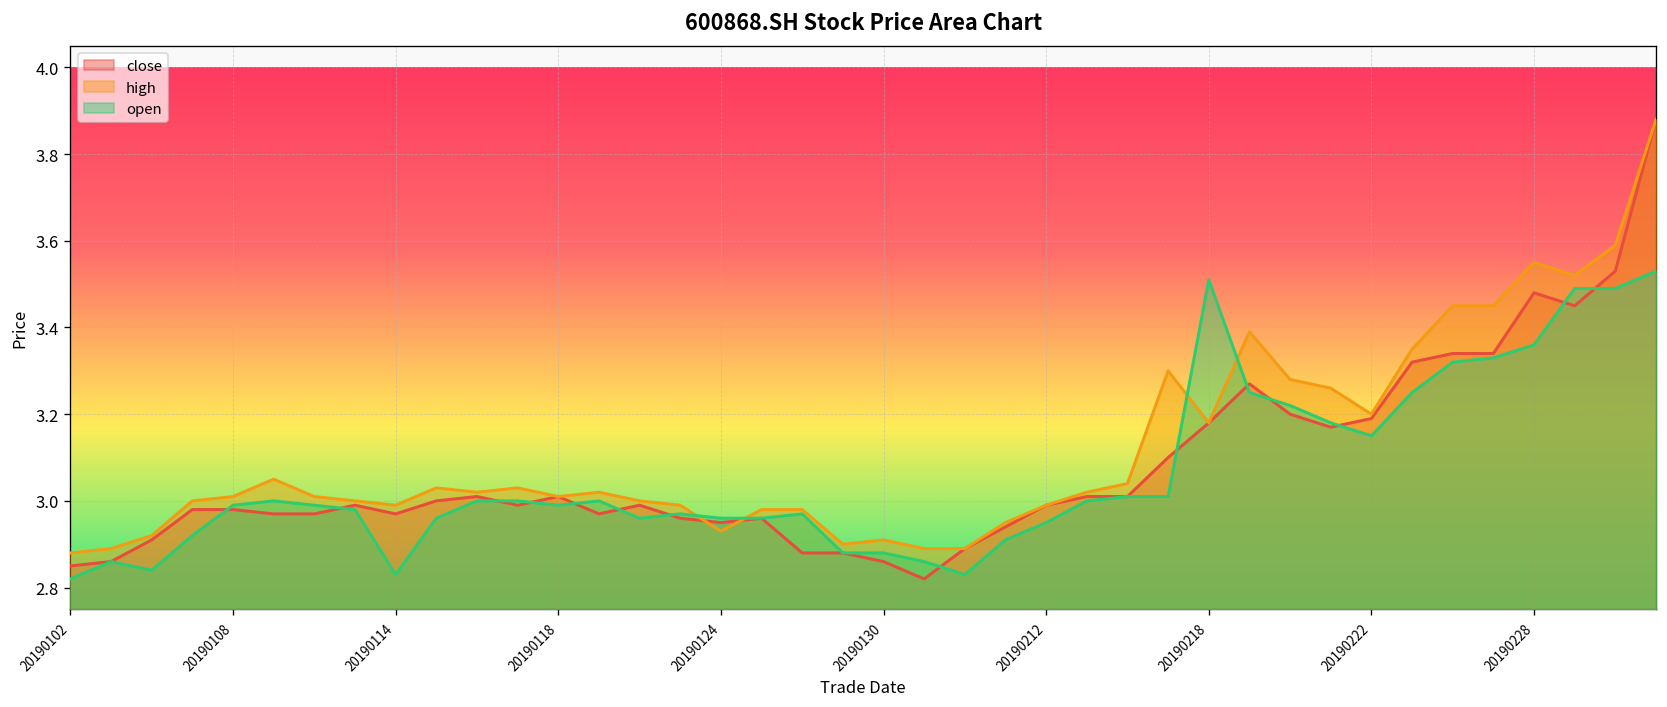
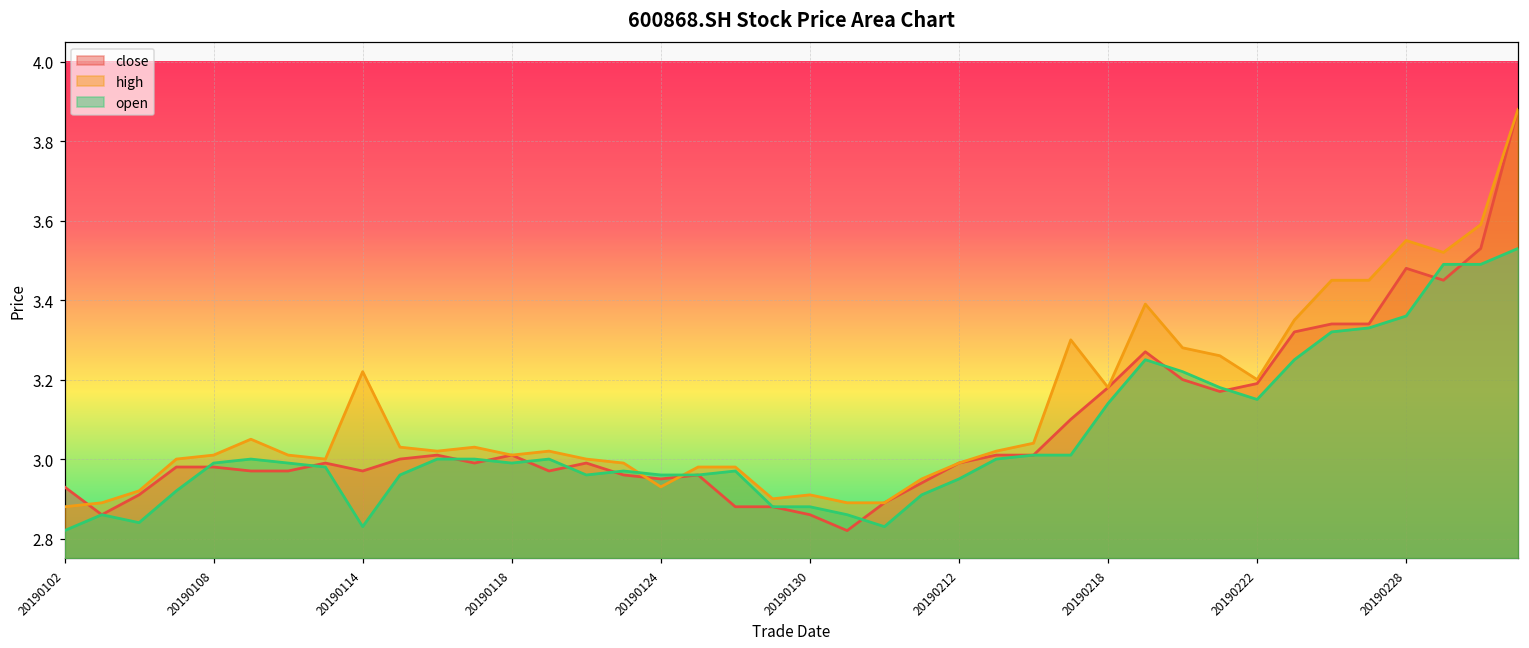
close, 20190102: 2.85 -> 2.93
high, 20190114: 2.99 -> 3.22
open, 20190218: 3.51 -> 3.14
